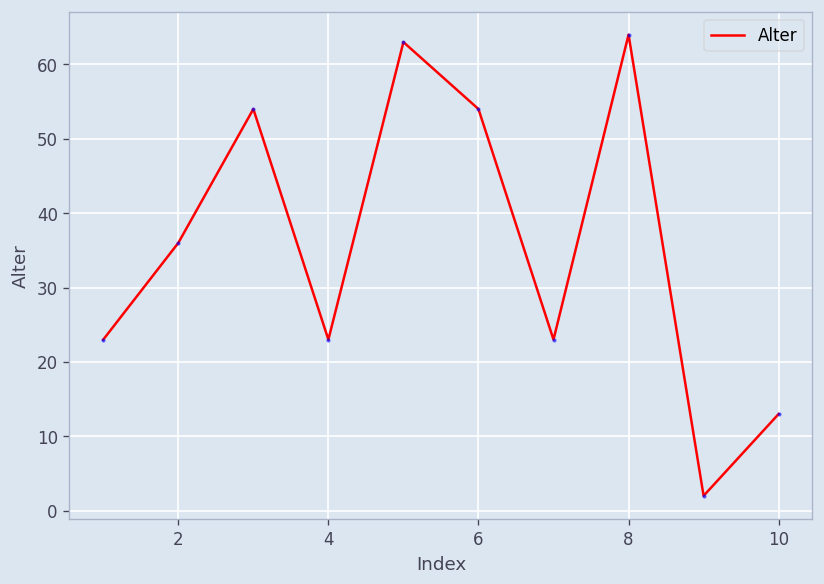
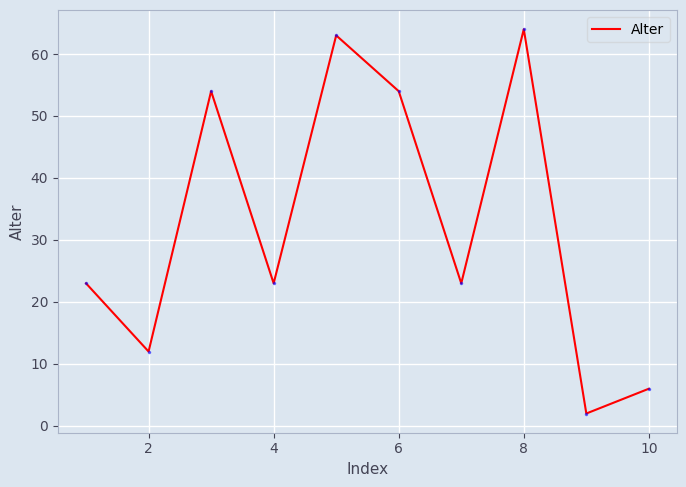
2: 36 -> 12
10: 13 -> 6
